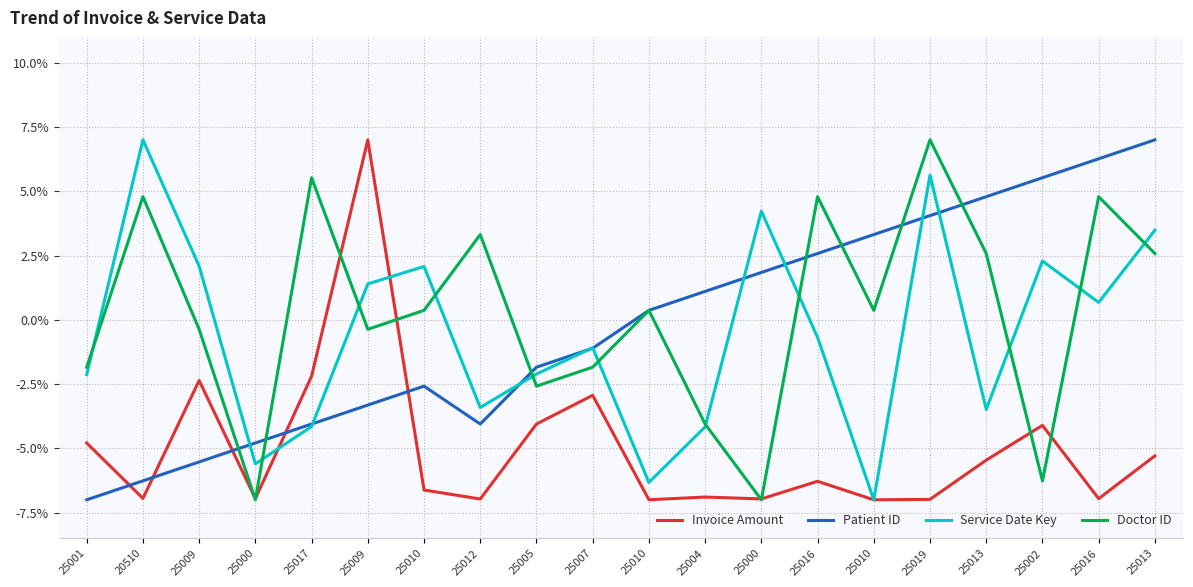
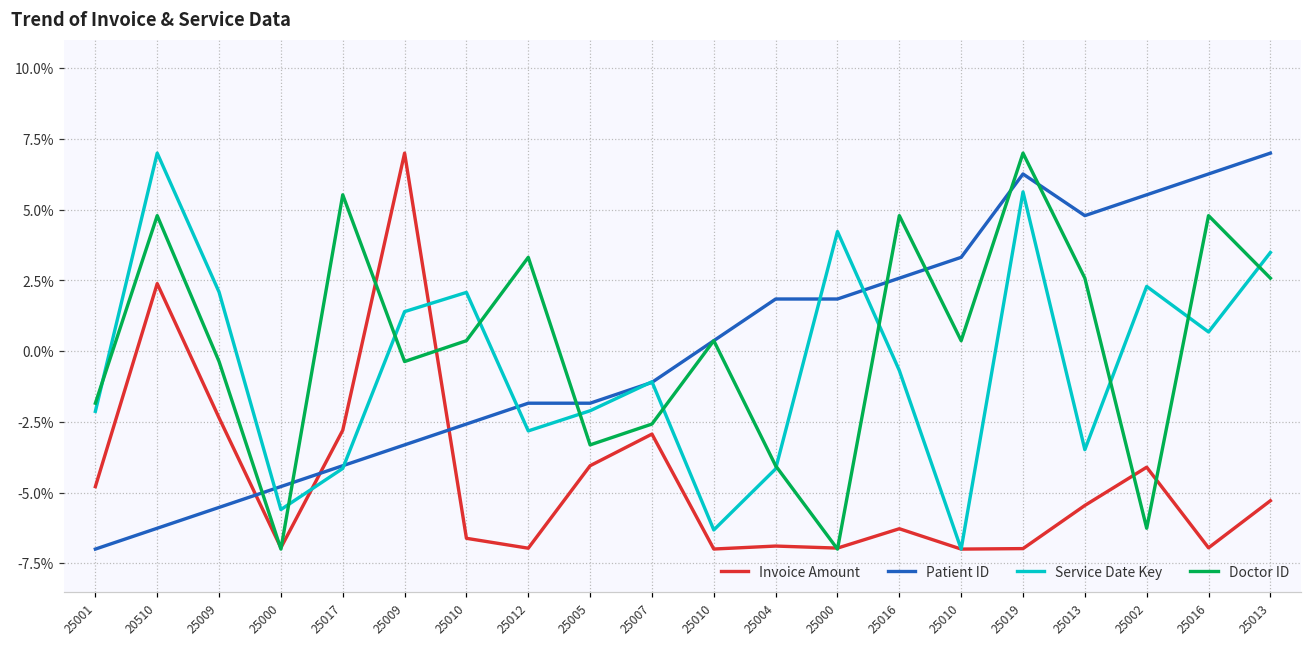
Invoice Amount, 20510: -6.9% -> 2.4%
Invoice Amount, 25017: -2.2% -> -2.8%
Patient ID, 25012: -4.1% -> -1.8%
Service Date Key, 25012: -3.4% -> -2.8%
Doctor ID, 25005: -2.6% -> -3.3%
Doctor ID, 25007: -1.8% -> -2.6%
Patient ID, 25004: 1.1% -> 1.8%
Patient ID, 25019: 4.1% -> 6.3%
